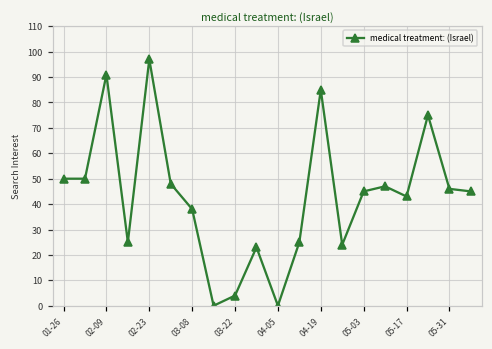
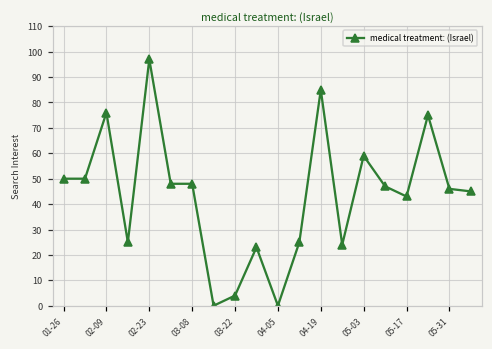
02-09: 91 -> 76
03-08: 38 -> 48
05-03: 45 -> 59
